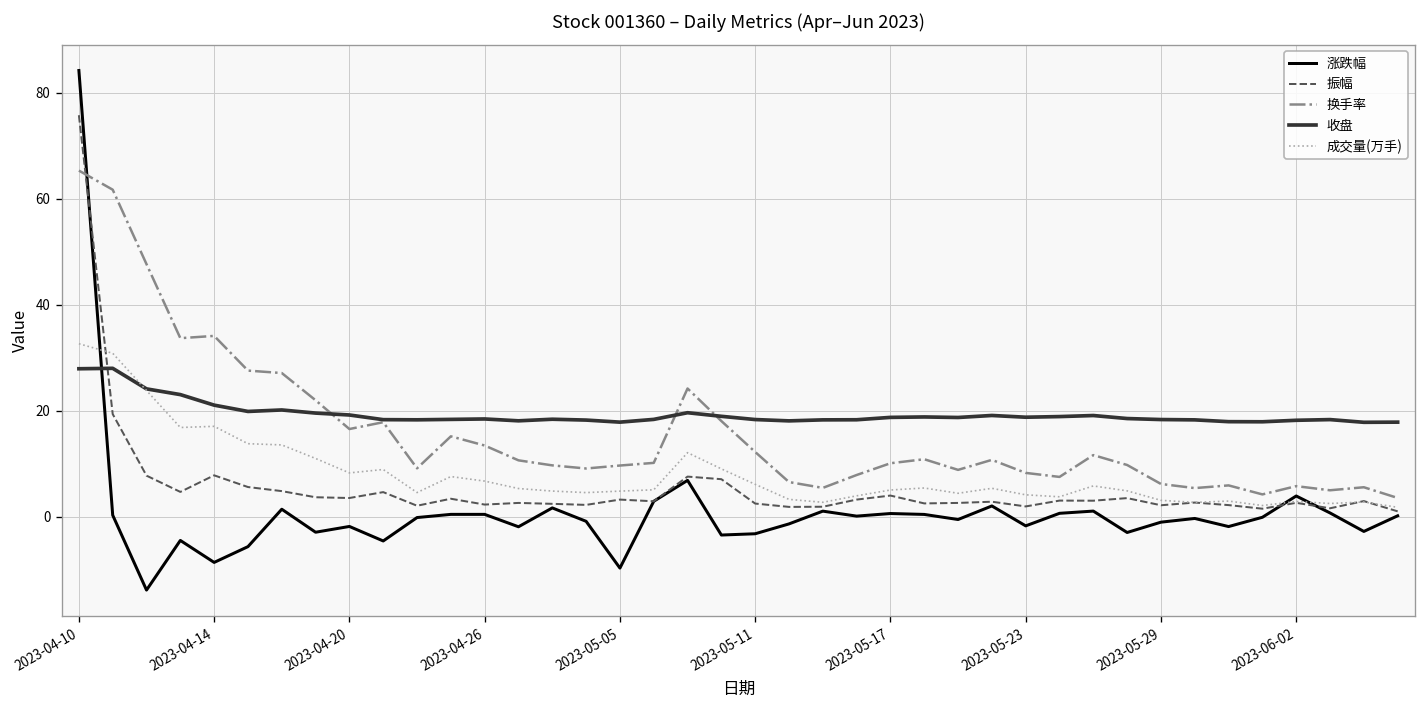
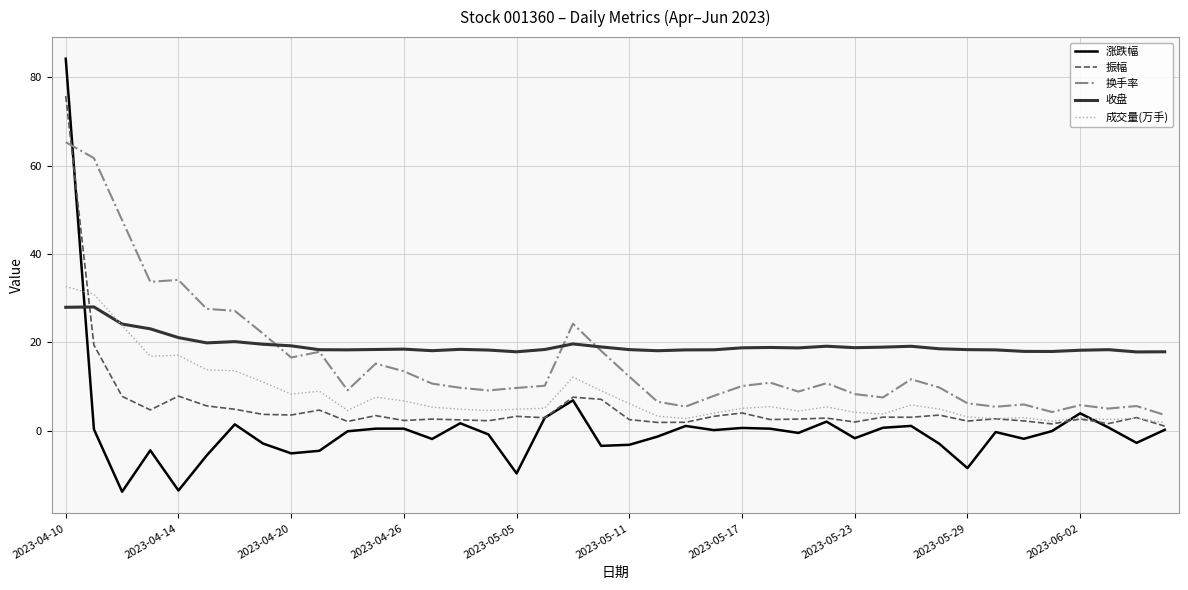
涨跌幅, 2023-04-14: -9 -> -14
涨跌幅, 2023-04-20: -2 -> -5
涨跌幅, 2023-05-29: -1 -> -9
